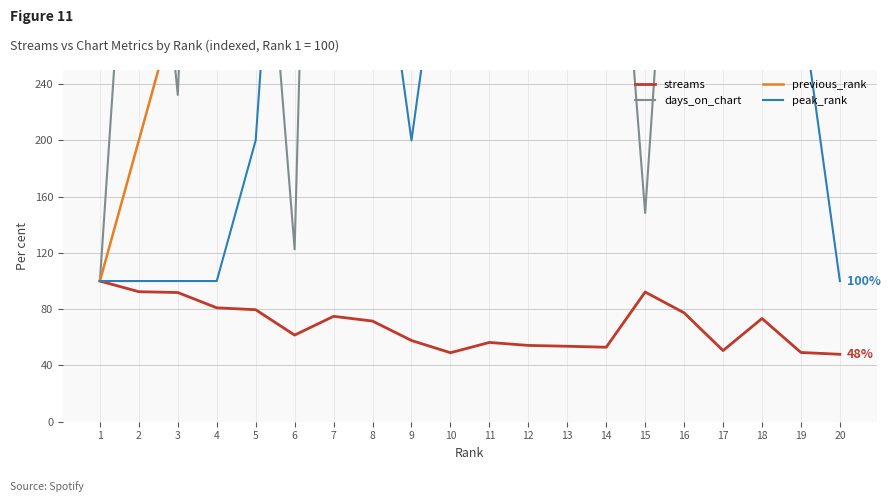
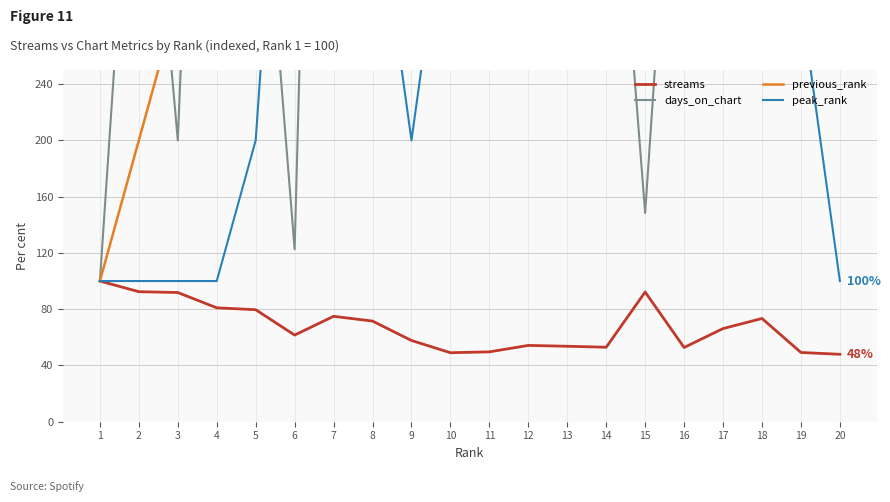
days_on_chart, 3: 232 -> 200
streams, 11: 56 -> 50
streams, 16: 77 -> 53
streams, 17: 51 -> 66
